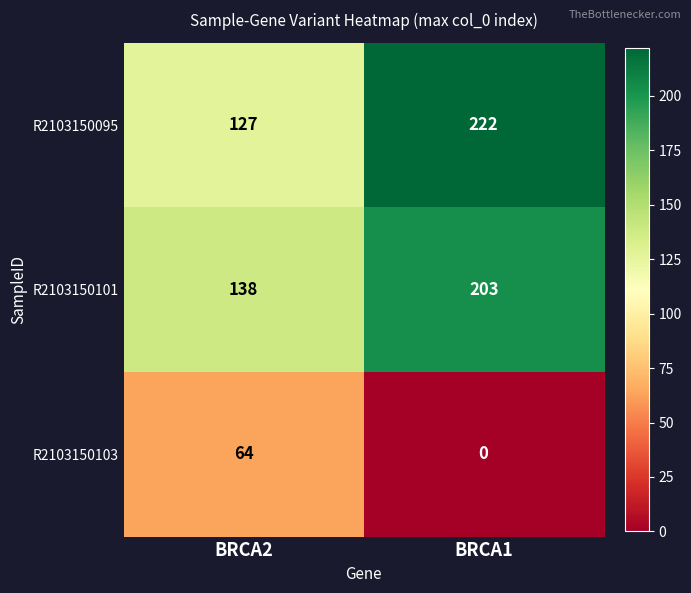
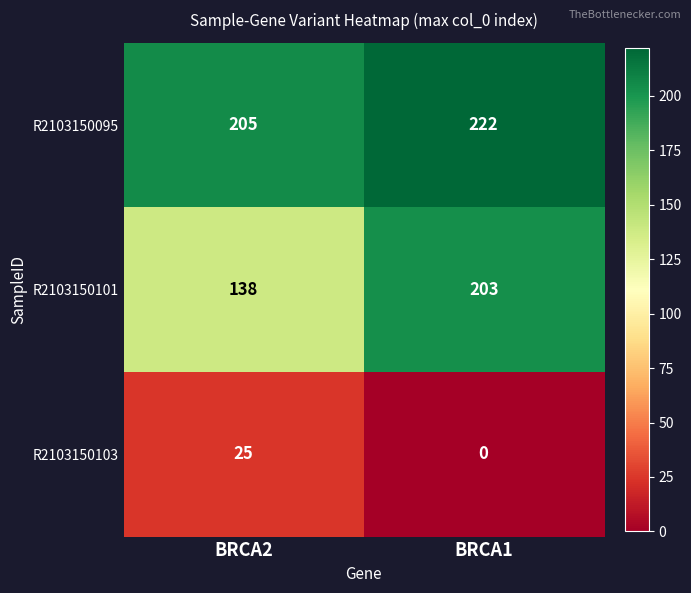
R2103150095, BRCA2: 127 -> 205
R2103150103, BRCA2: 64 -> 25
